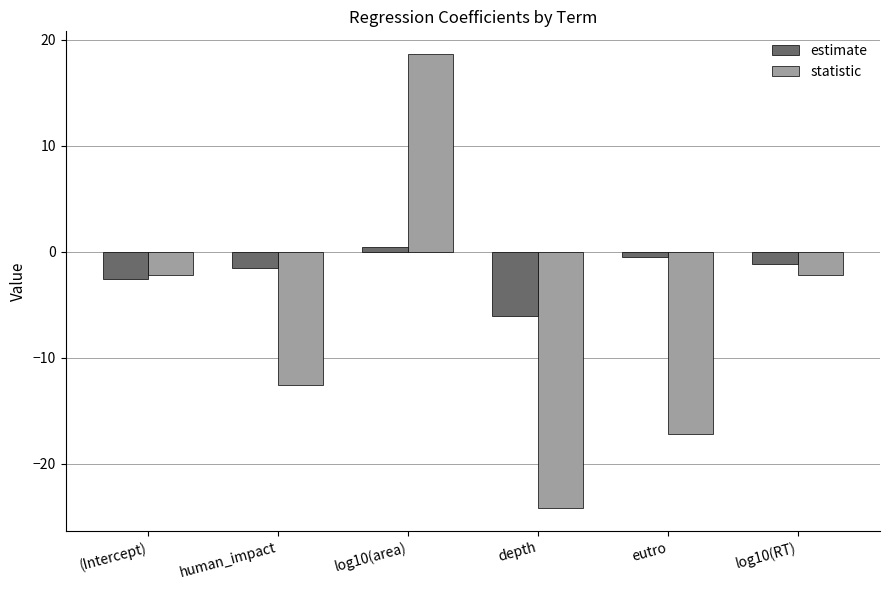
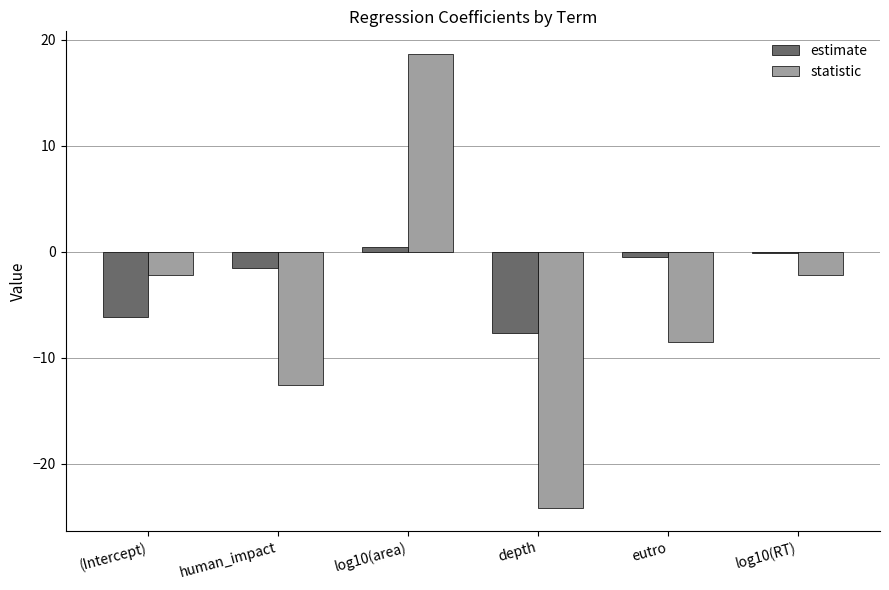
estimate, (Intercept): -2.6 -> -6.1
estimate, depth: -6.0 -> -7.6
statistic, eutro: -17.1 -> -8.5
estimate, log10(RT): -1.2 -> -0.2
